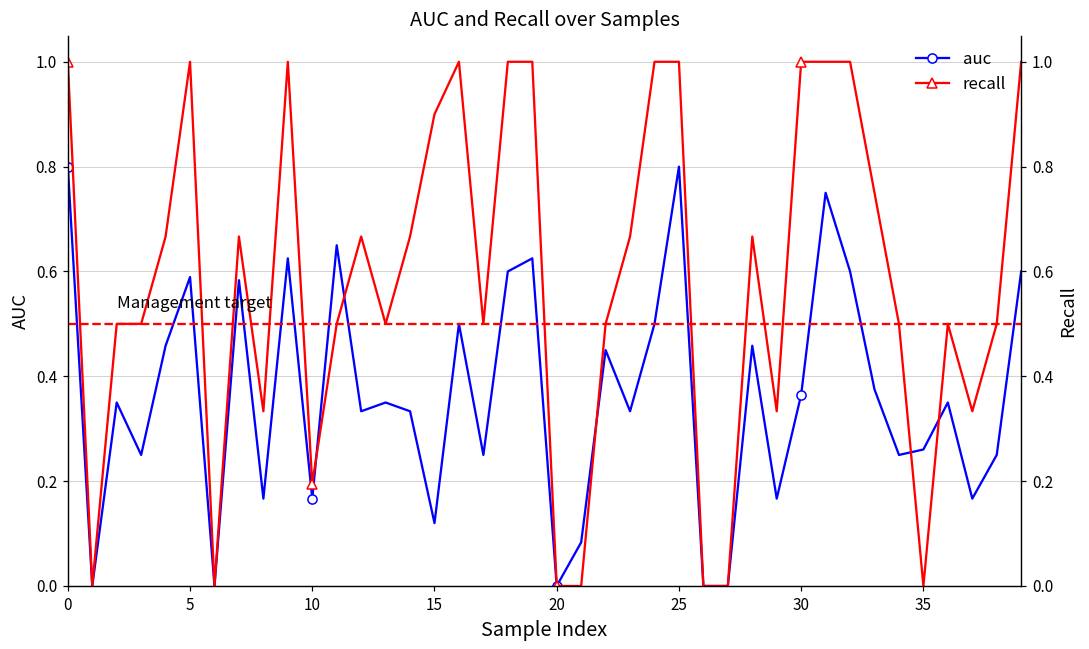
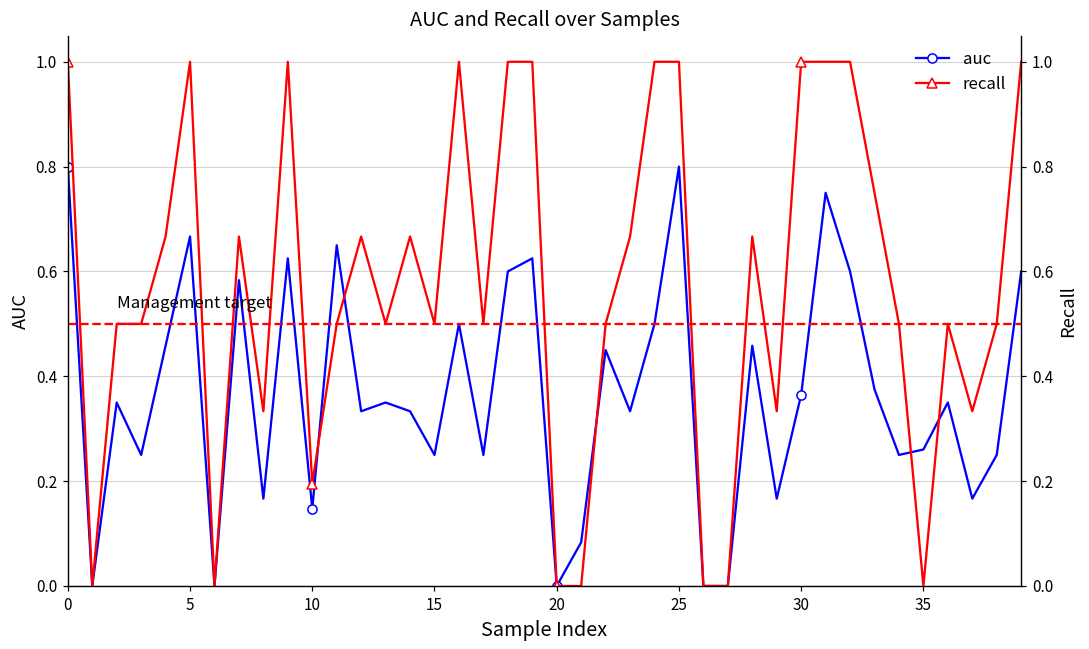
auc, 5: 0.59 -> 0.67
auc, 10: 0.17 -> 0.15
auc, 15: 0.12 -> 0.25
recall, 15: 0.9 -> 0.5
